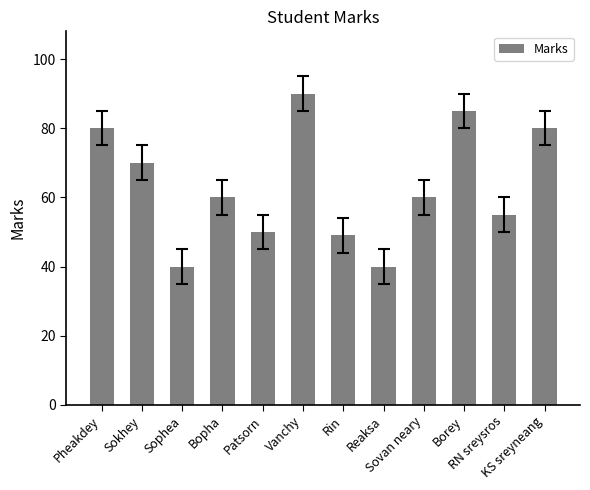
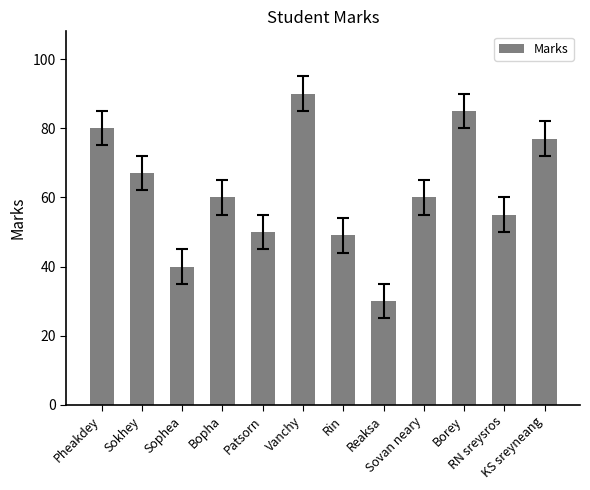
Marks, Sokhey: 70 -> 67
Marks, Reaksa: 40 -> 30
Marks, KS sreyneang: 80 -> 77
